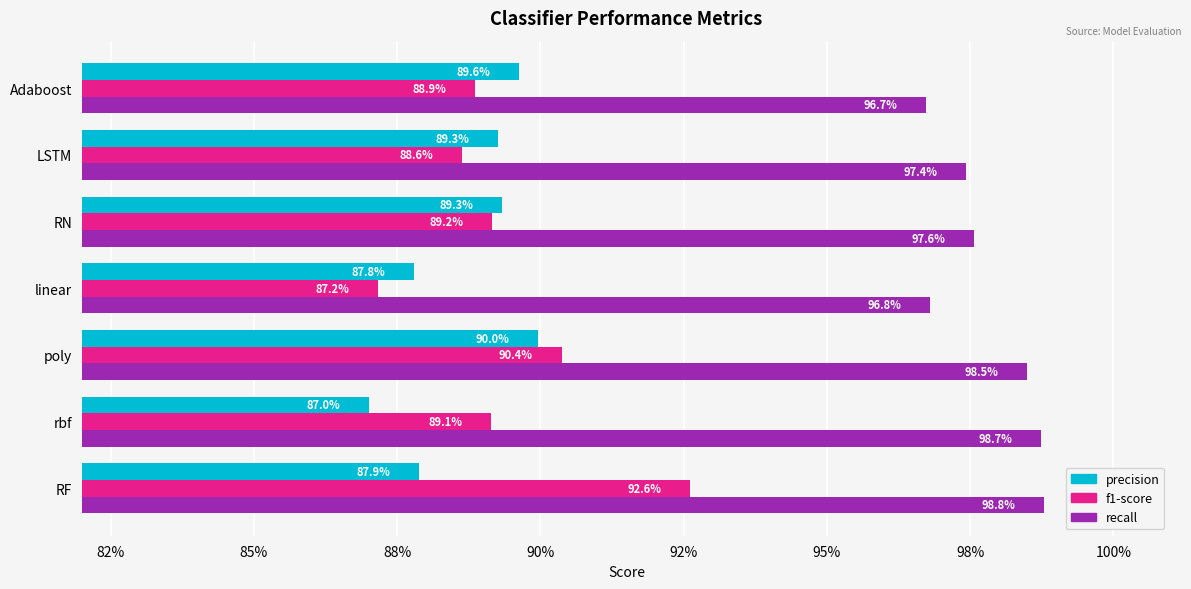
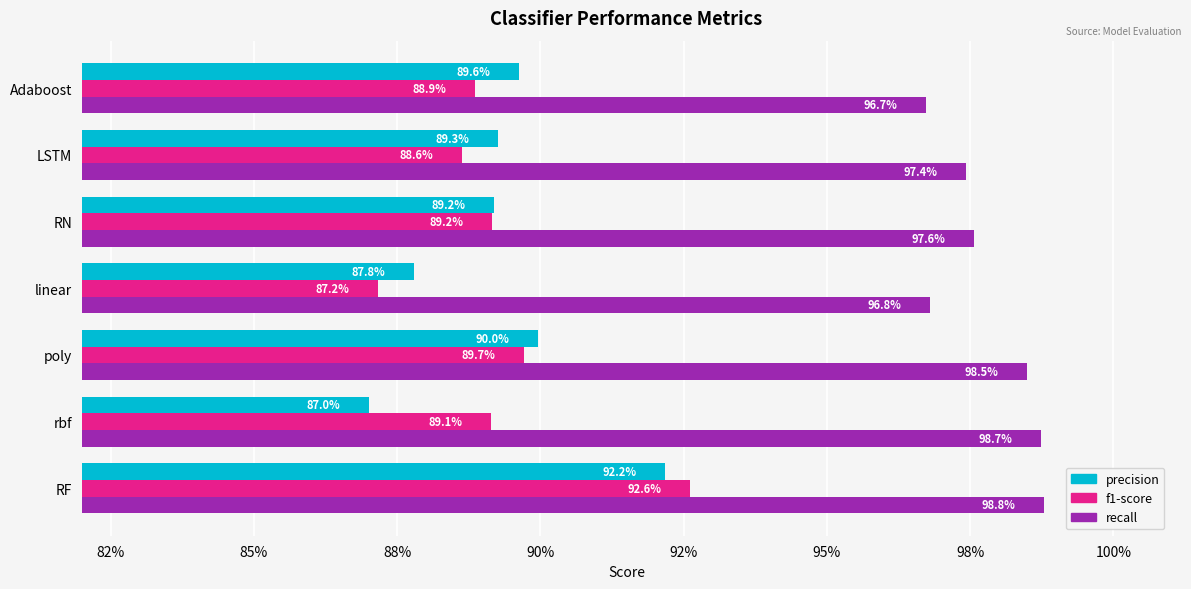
precision, RN: 89.3% -> 89.2%
f1-score, poly: 90.4% -> 89.7%
precision, RF: 87.9% -> 92.2%
